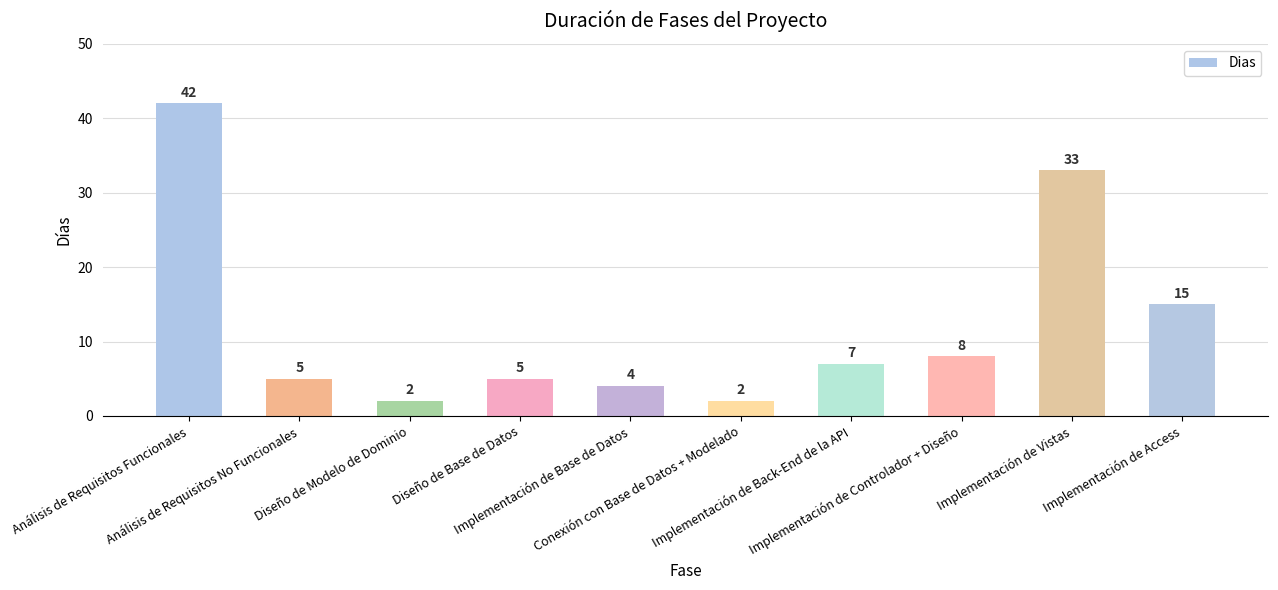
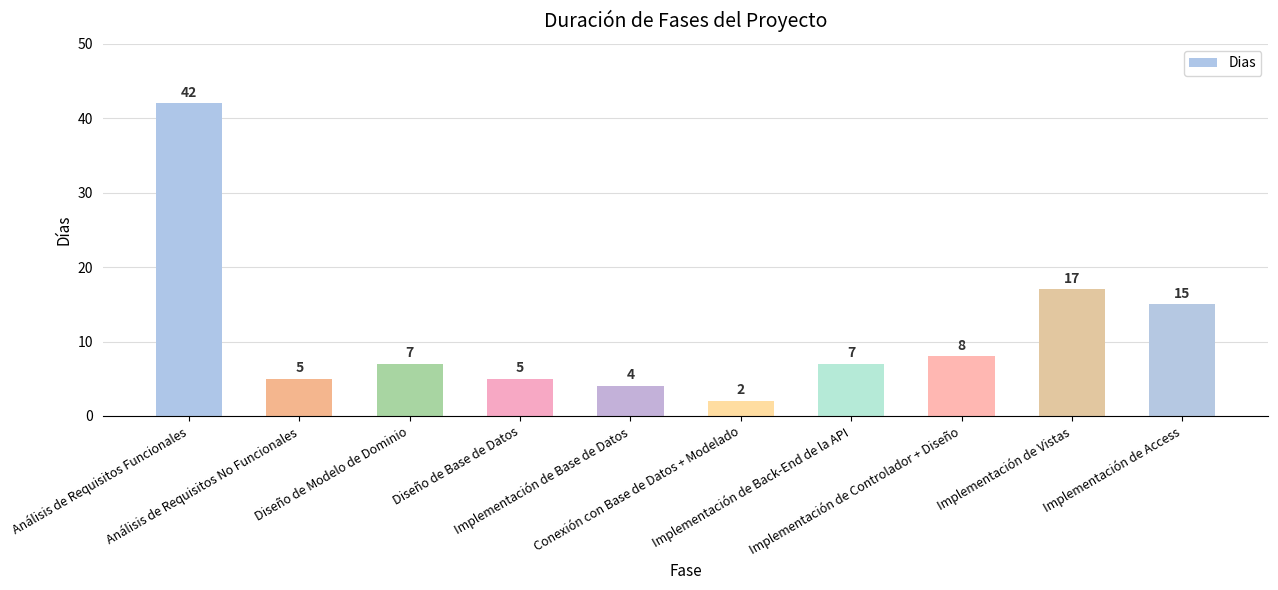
Diseño de Modelo de Dominio: 2 -> 7
Implementación de Vistas: 33 -> 17
